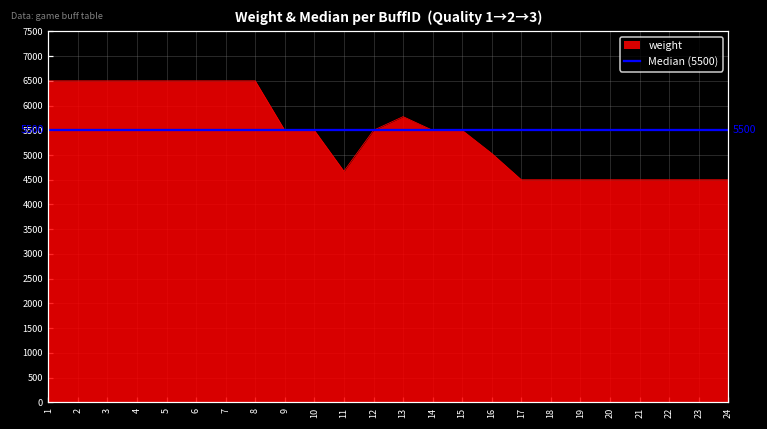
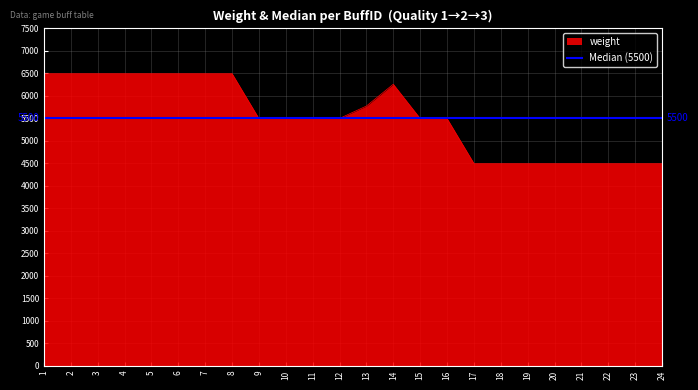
11: 4700 -> 5500
14: 5500 -> 6300
16: 5000 -> 5500
